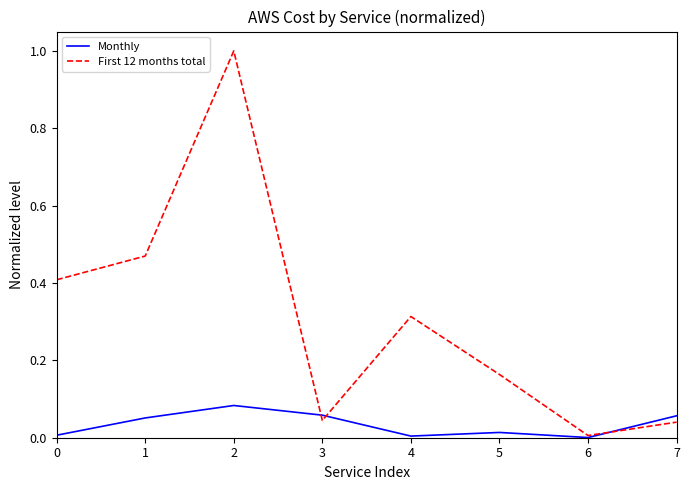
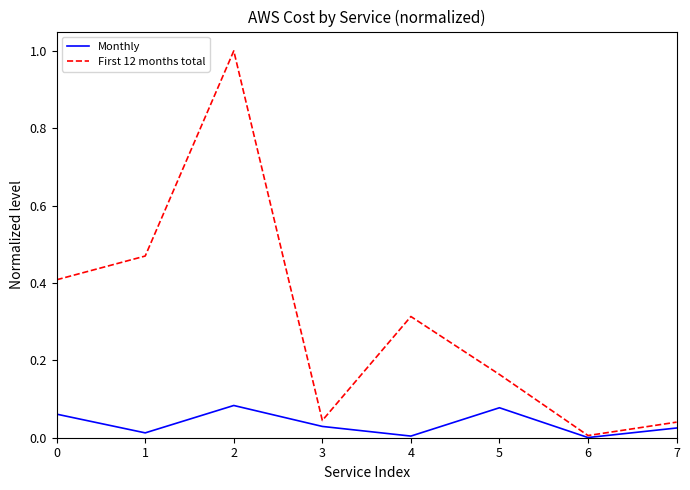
Monthly, 0: 0.01 -> 0.06
Monthly, 1: 0.05 -> 0.01
Monthly, 3: 0.06 -> 0.03
Monthly, 5: 0.01 -> 0.08
Monthly, 7: 0.06 -> 0.03
